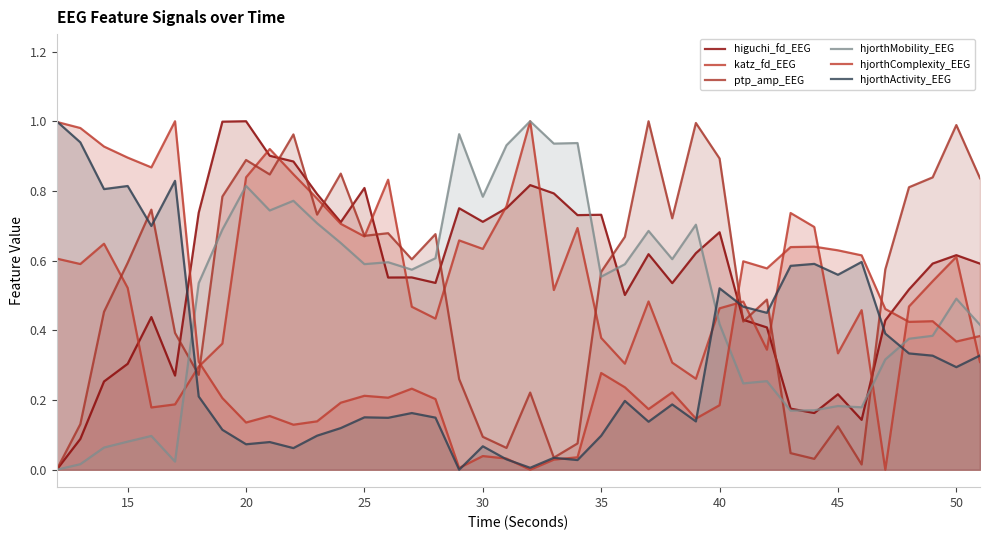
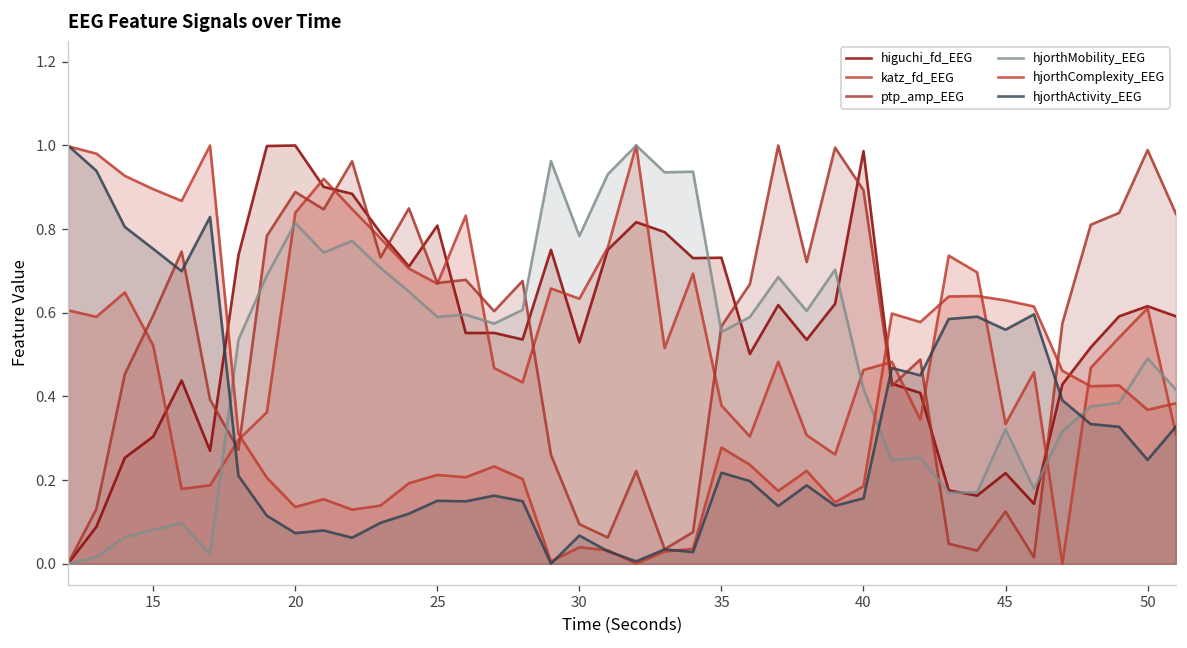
hjorthActivity_EEG, 15: 0.81 -> 0.75
higuchi_fd_EEG, 30: 0.71 -> 0.53
hjorthActivity_EEG, 35: 0.10 -> 0.22
higuchi_fd_EEG, 40: 0.68 -> 0.99
hjorthActivity_EEG, 40: 0.52 -> 0.16
hjorthMobility_EEG, 45: 0.18 -> 0.32
hjorthActivity_EEG, 50: 0.29 -> 0.25
